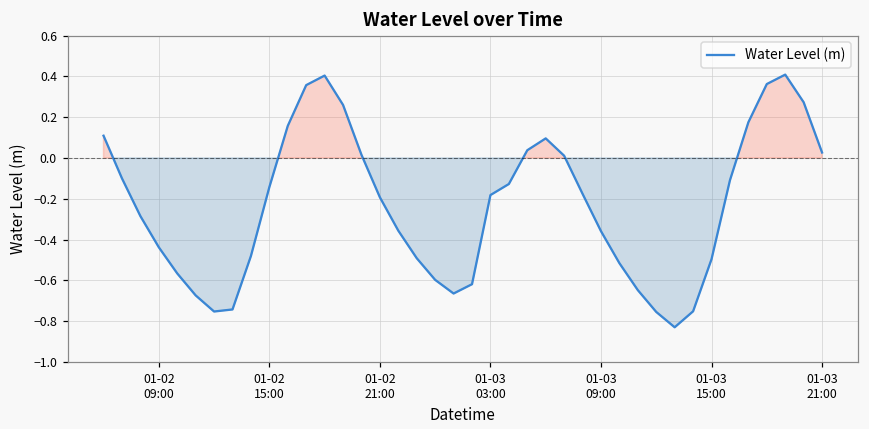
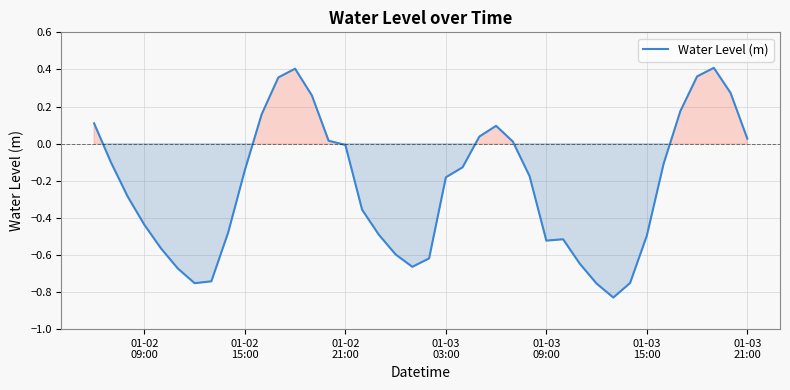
01-02 21:00: -0.19 -> -0.01
01-03 09:00: -0.36 -> -0.52
